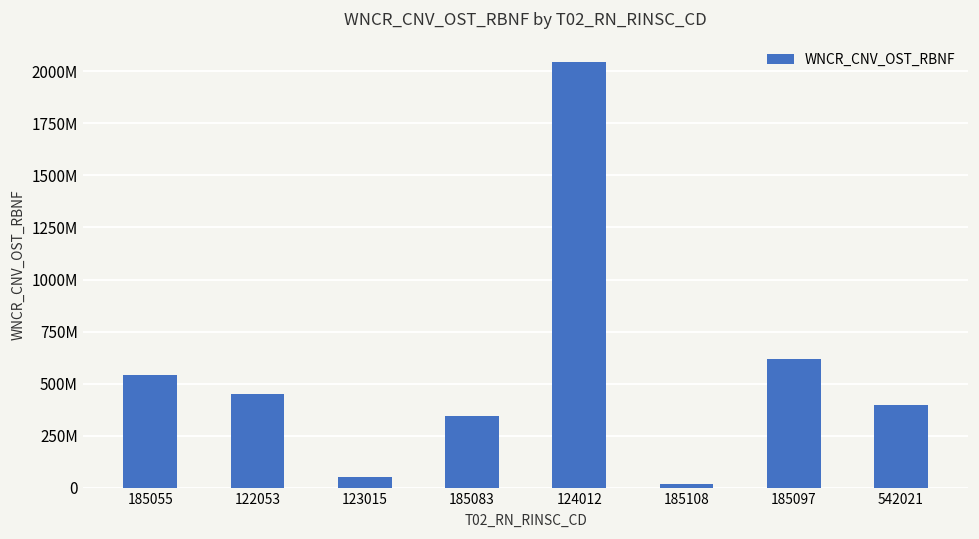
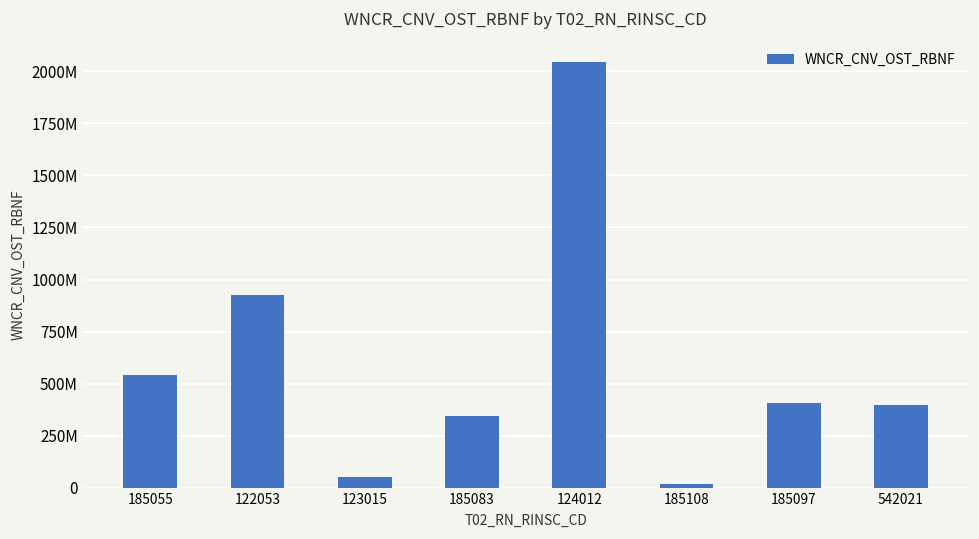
122053: 450000000 -> 920000000
185097: 620000000 -> 410000000
